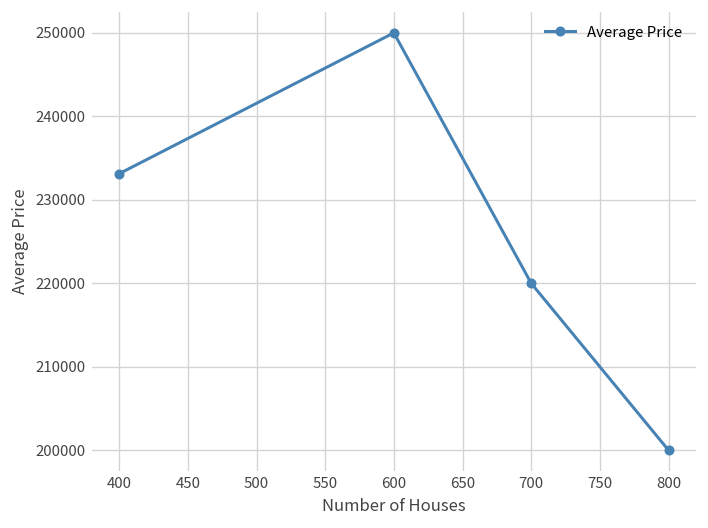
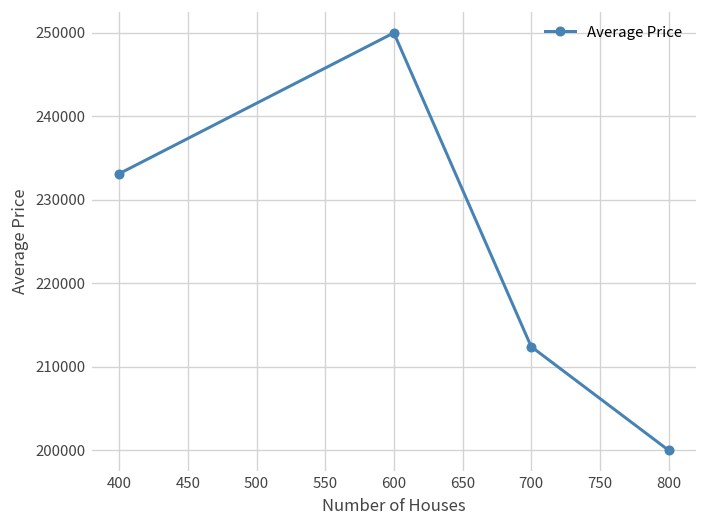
700: 220000 -> 212000
